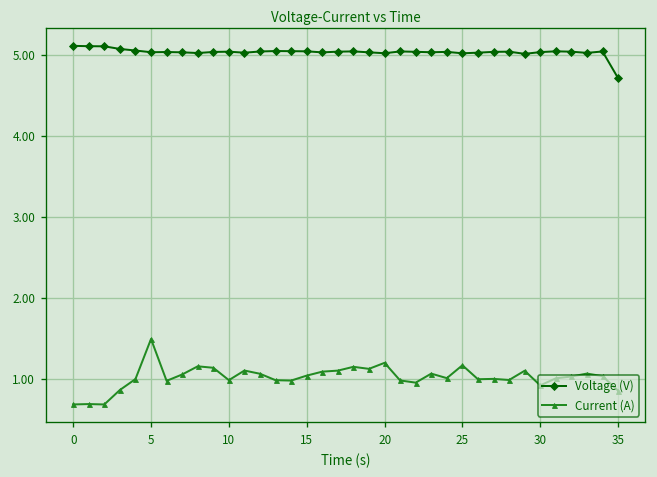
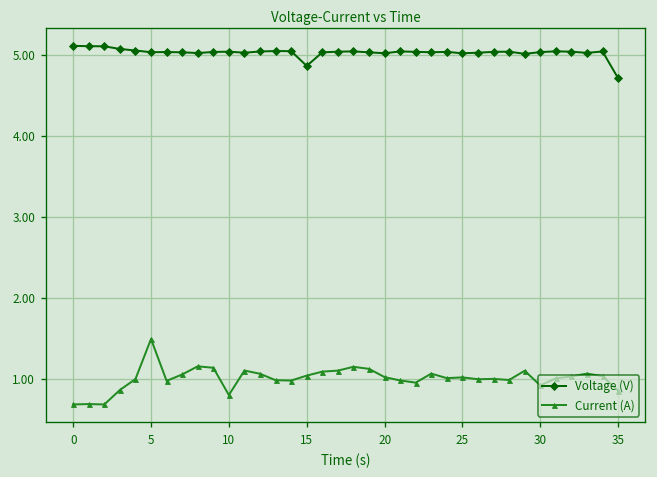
Current (A), 10: 1.0 -> 0.8
Voltage (V), 15: 5.0 -> 4.9
Current (A), 20: 1.2 -> 1.0
Current (A), 25: 1.2 -> 1.0
